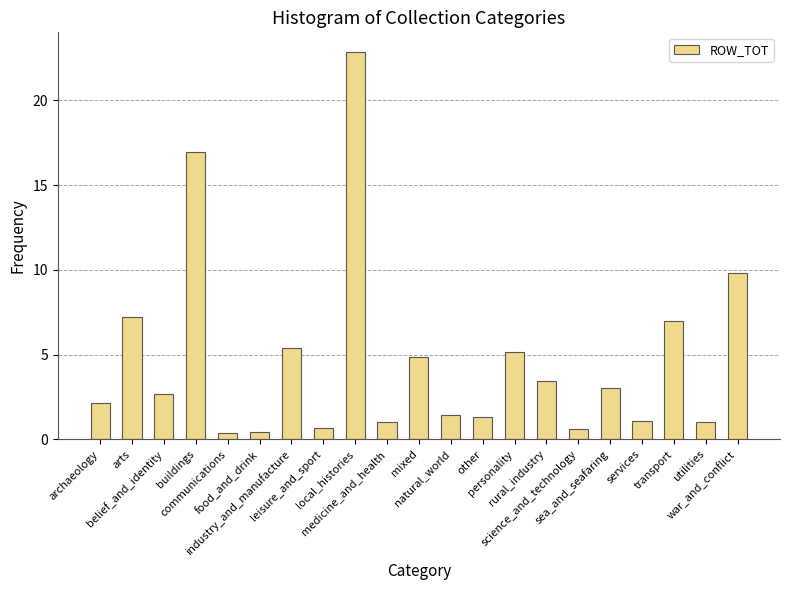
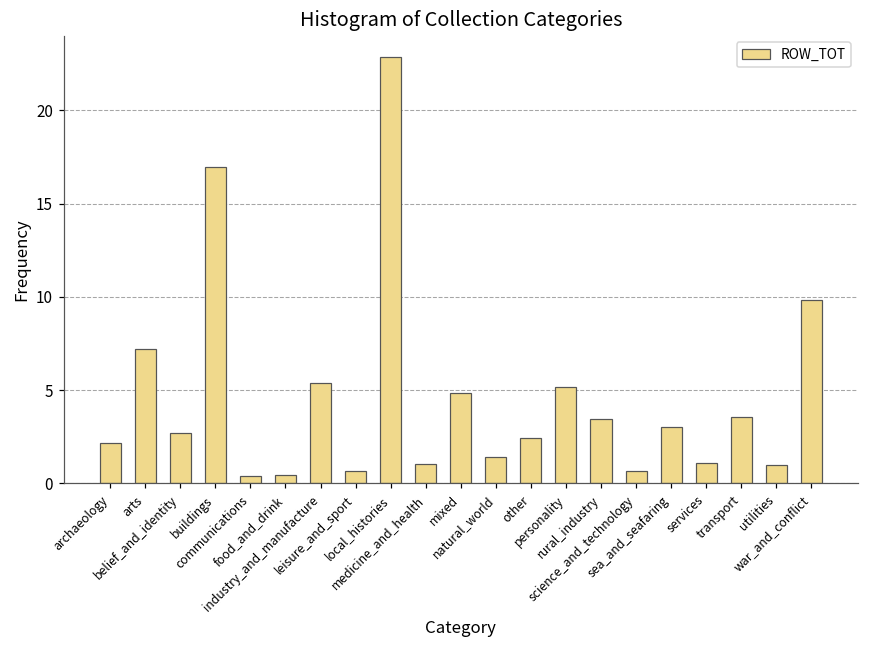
other: 1.3 -> 2.5
transport: 7.0 -> 3.5
